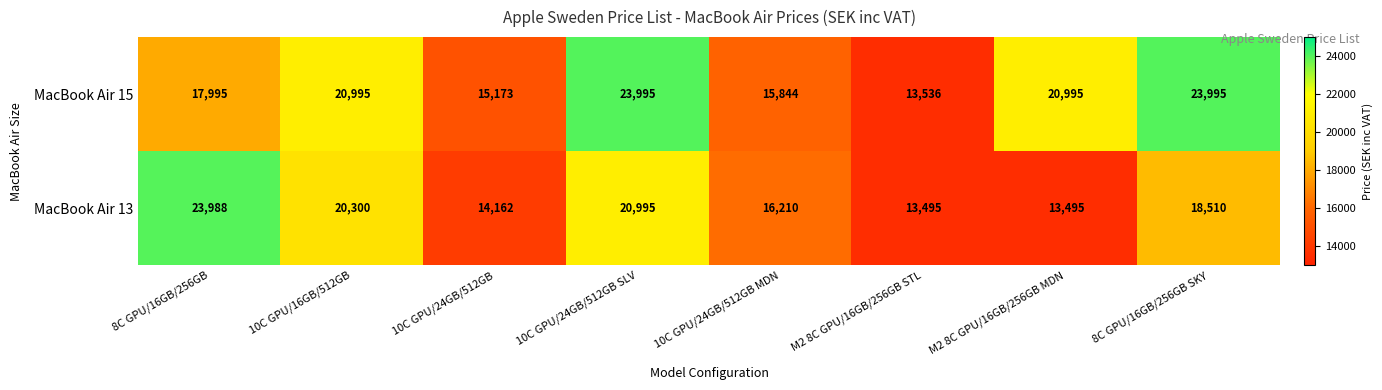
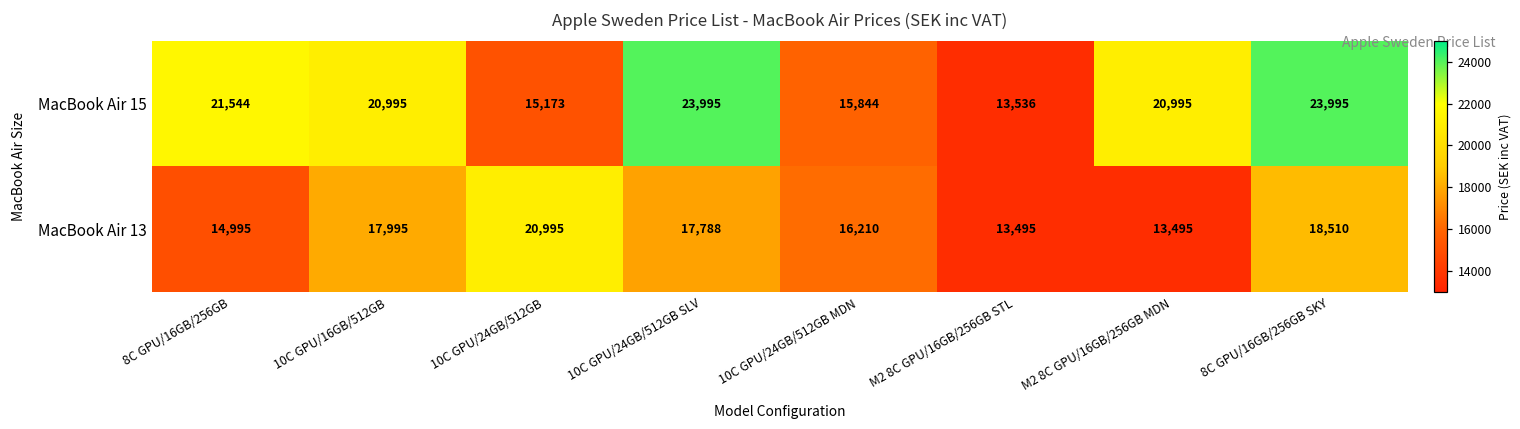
MacBook Air 15, 8C GPU/16GB/256GB: 17,995 -> 21,544
MacBook Air 13, 8C GPU/16GB/256GB: 23,988 -> 14,995
MacBook Air 13, 10C GPU/16GB/512GB: 20,300 -> 17,995
MacBook Air 13, 10C GPU/24GB/512GB: 14,162 -> 20,995
MacBook Air 13, 10C GPU/24GB/512GB SLV: 20,995 -> 17,788
